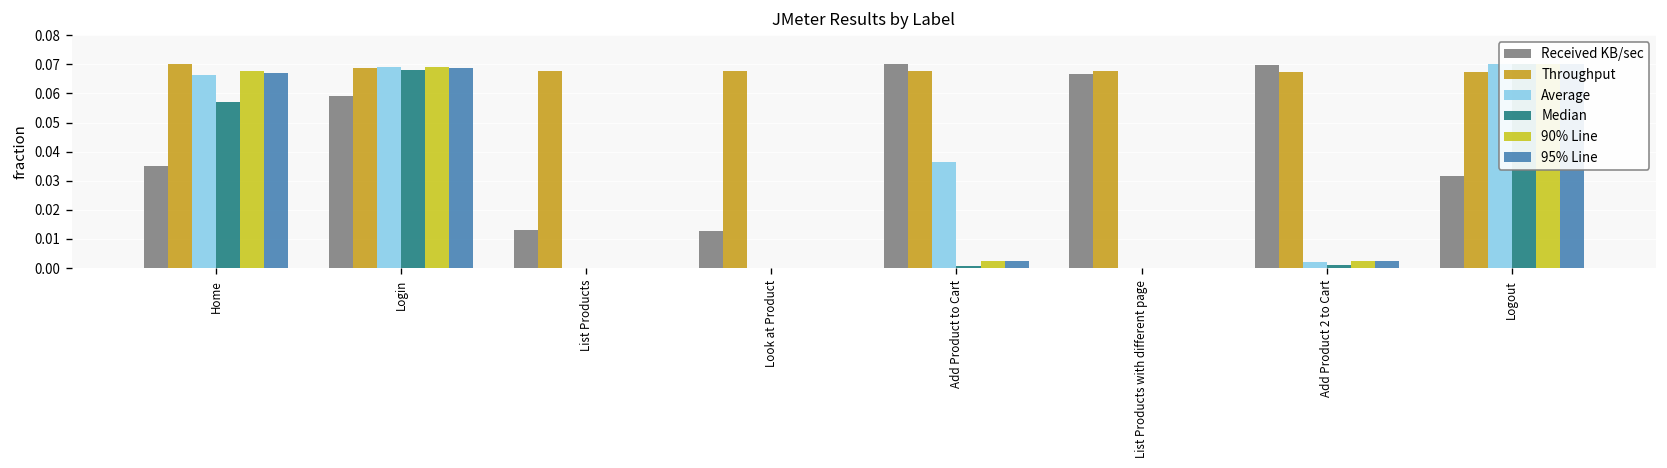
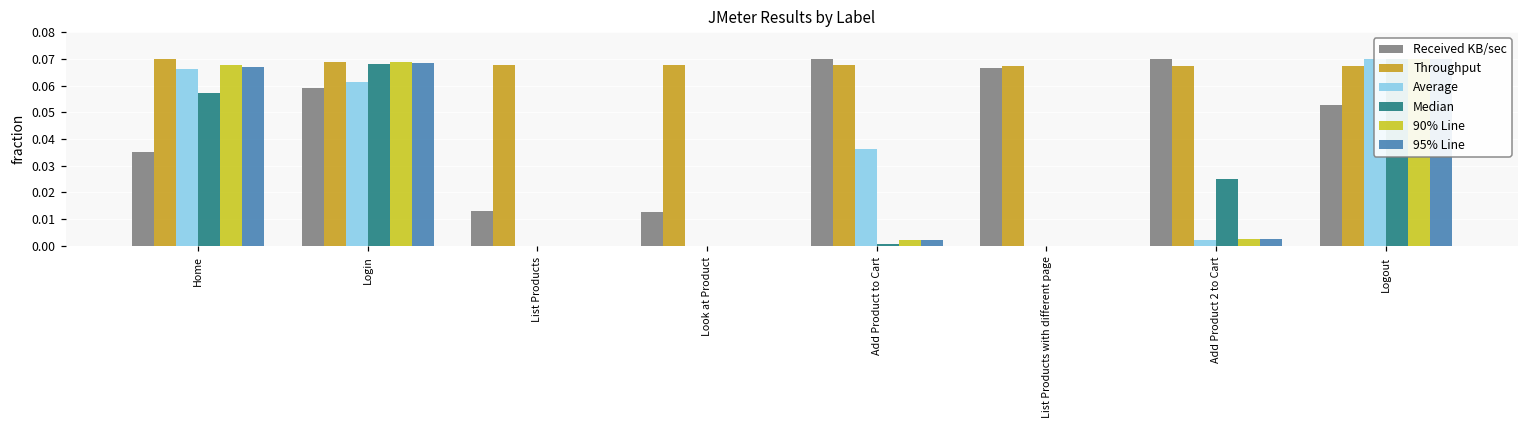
Average, Login: 0.069 -> 0.061
Median, Add Product 2 to Cart: 0.001 -> 0.025
Received KB/sec, Logout: 0.031 -> 0.053
